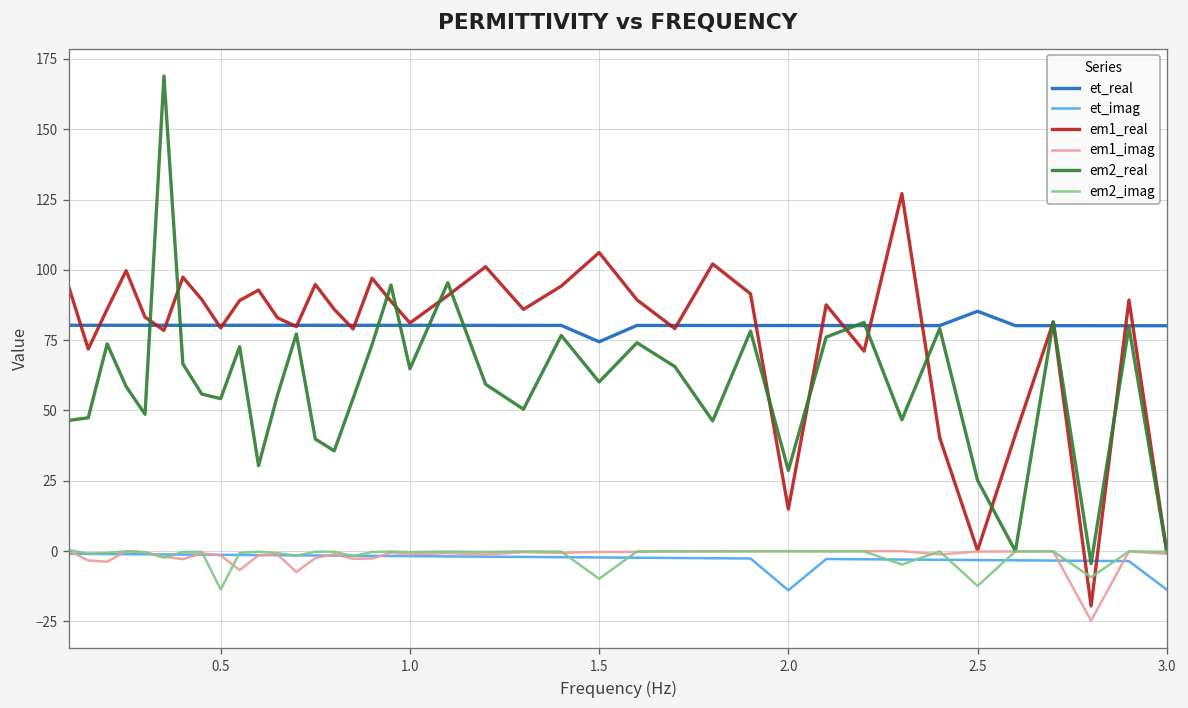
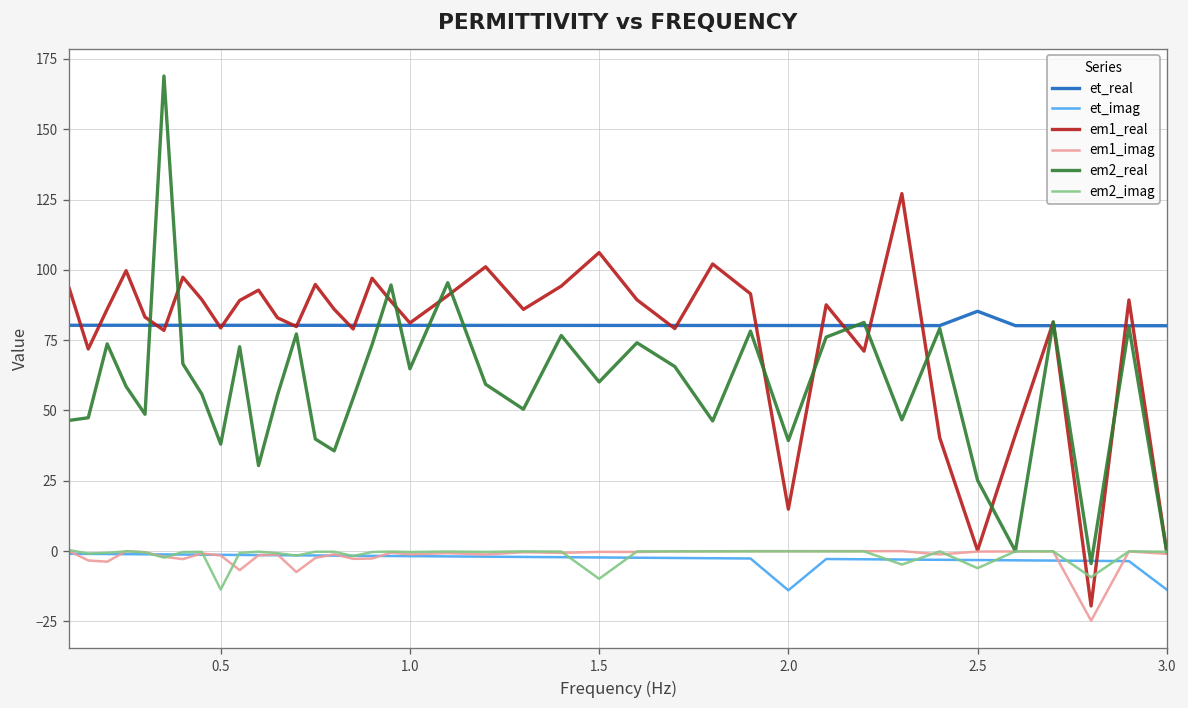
em2_real, 0.5: 54 -> 38
et_real, 1.5: 74 -> 80
em2_real, 2.0: 29 -> 39
em2_imag, 2.5: -12 -> -6
